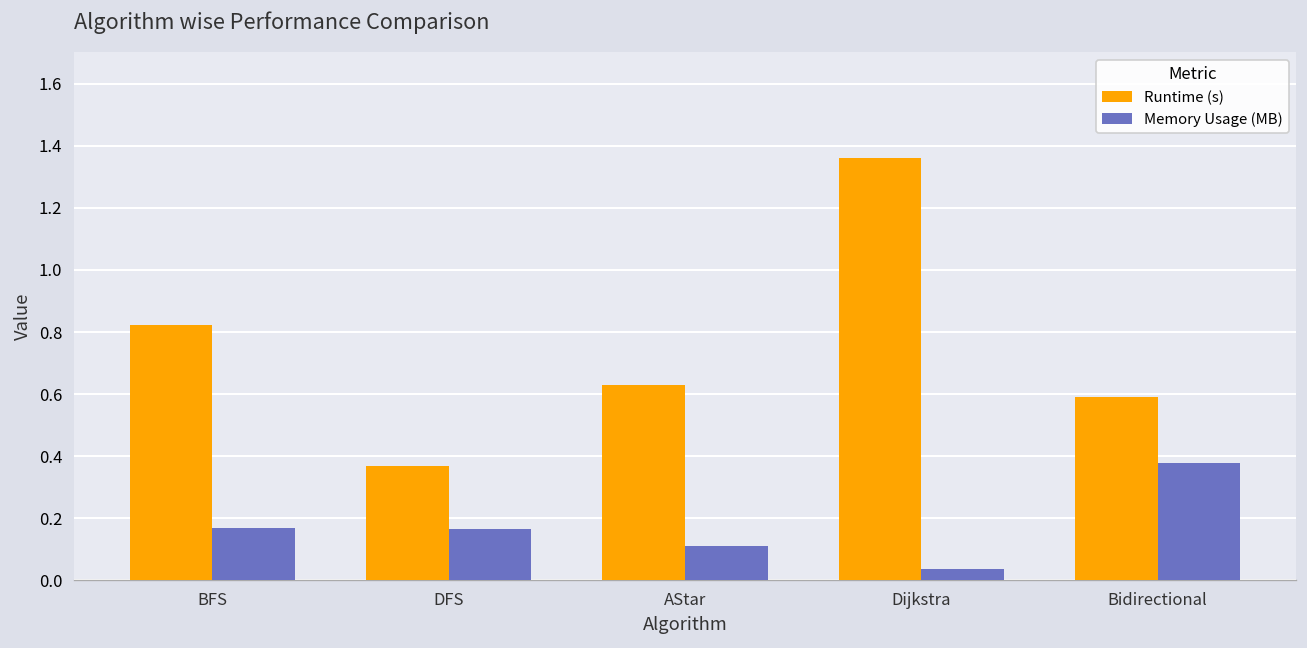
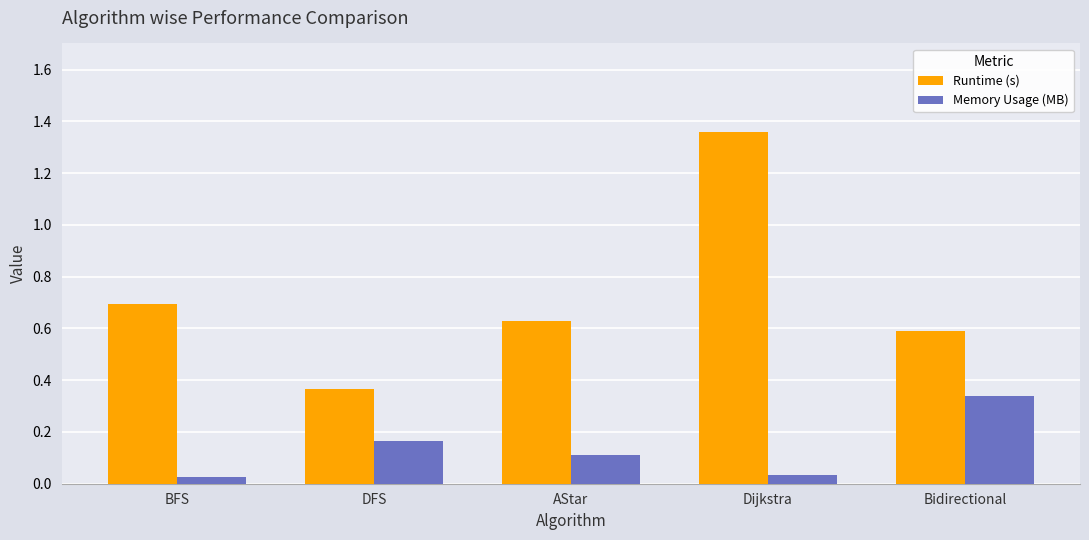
Runtime (s), BFS: 0.82 -> 0.69
Memory Usage (MB), BFS: 0.17 -> 0.03
Memory Usage (MB), Bidirectional: 0.38 -> 0.34
